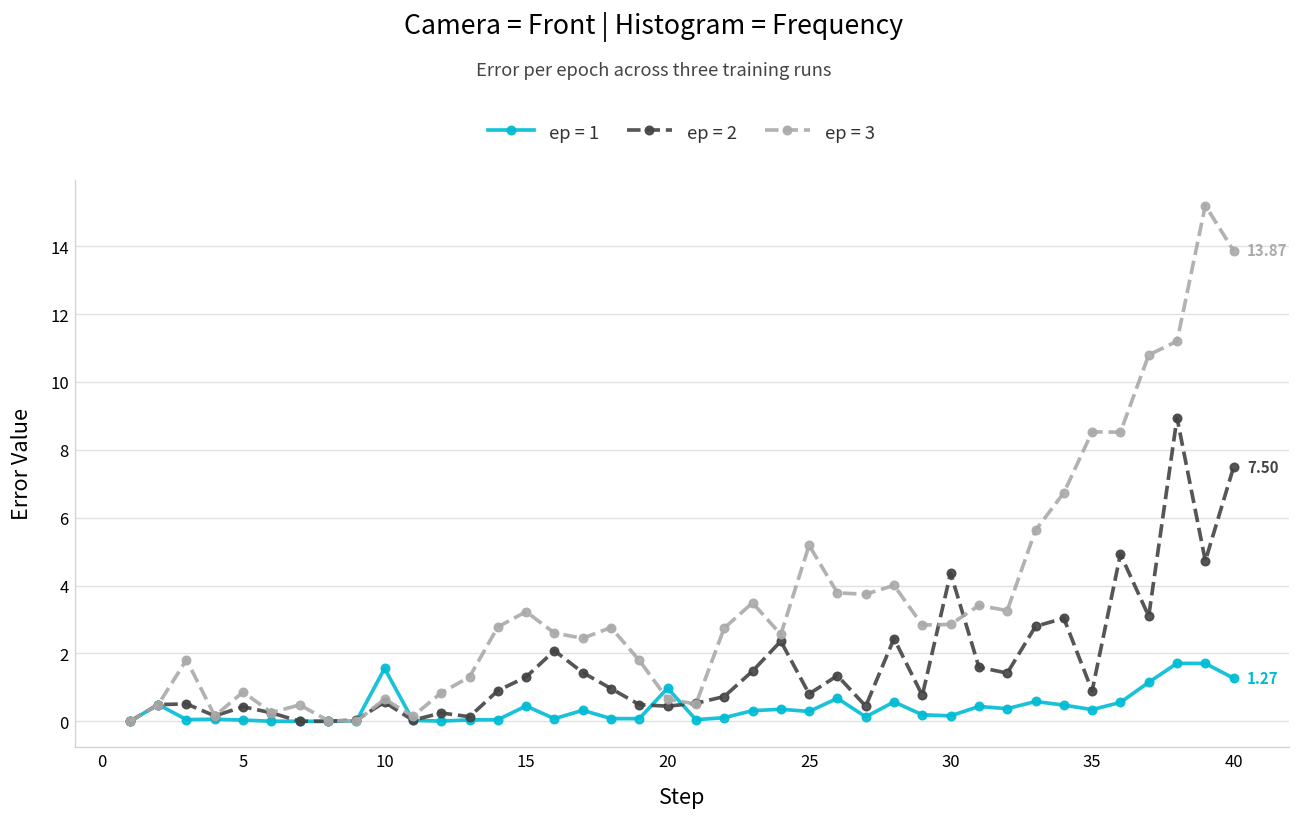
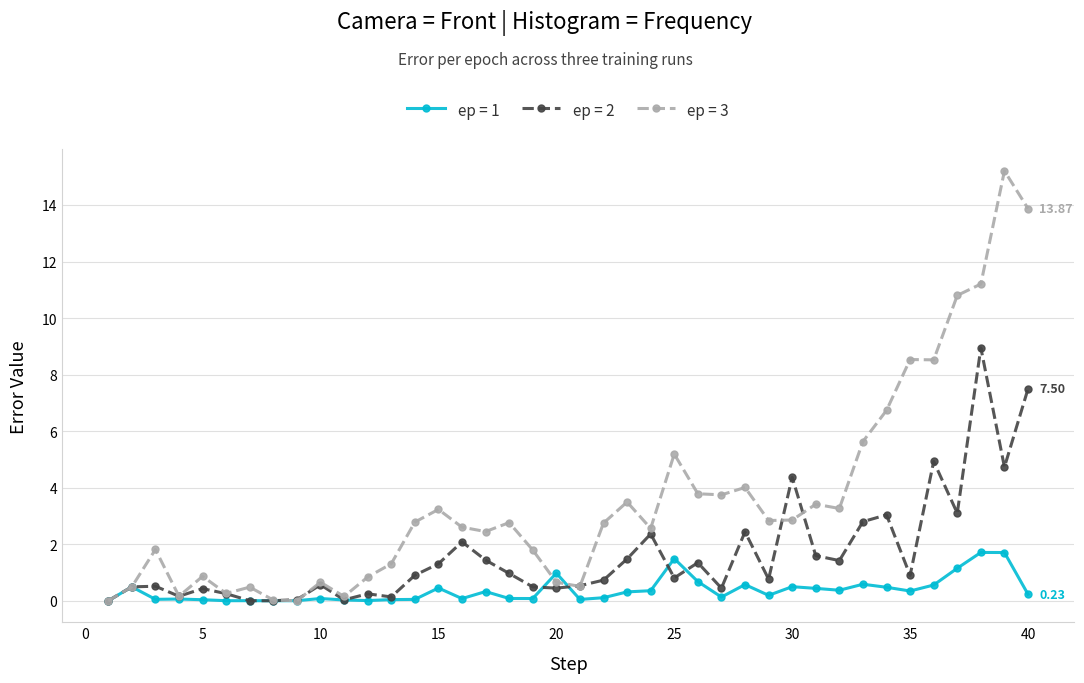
ep = 1, 10: 1.6 -> 0.1
ep = 1, 25: 0.3 -> 1.5
ep = 1, 30: 0.2 -> 0.5
ep = 1, 40: 1.27 -> 0.23
